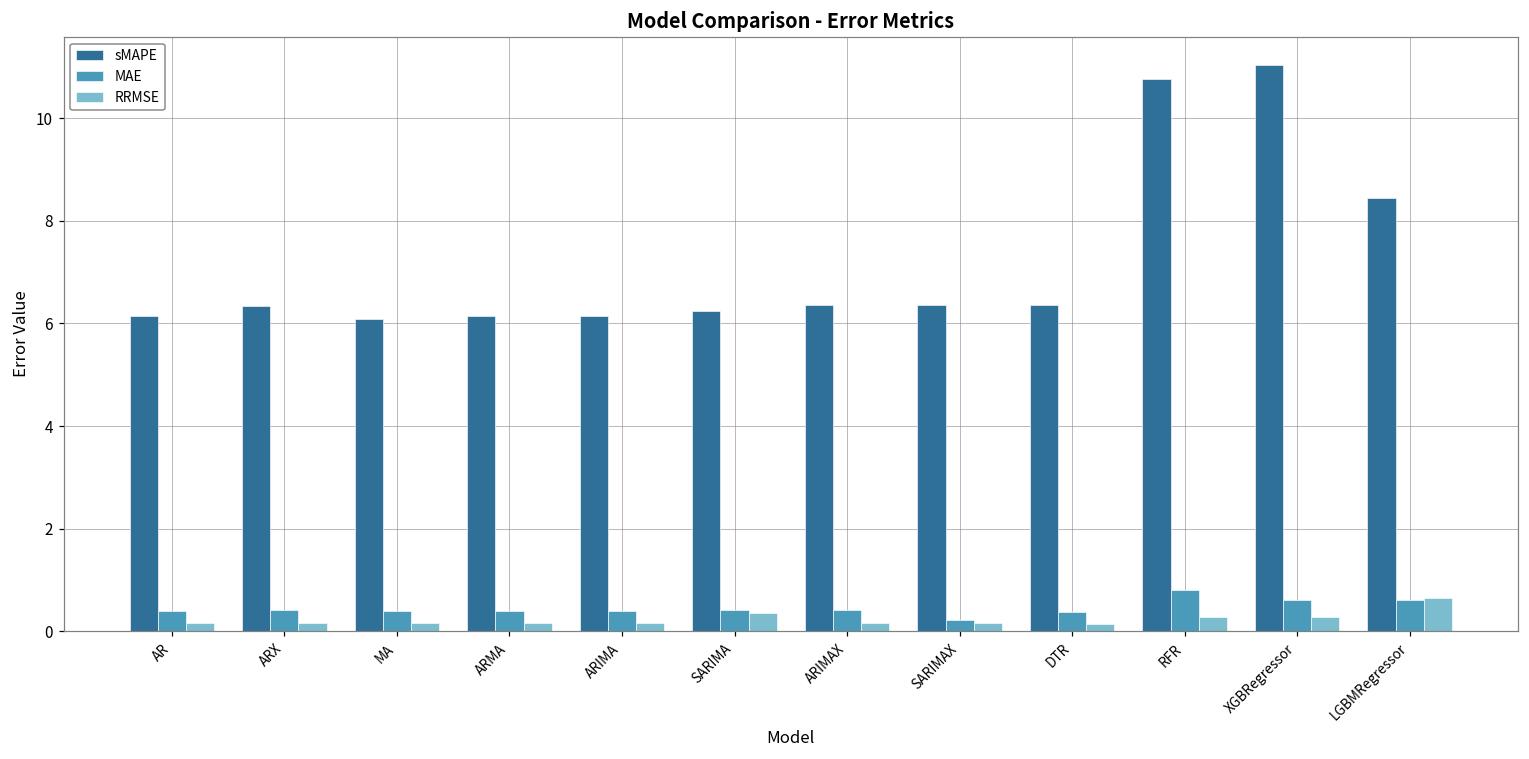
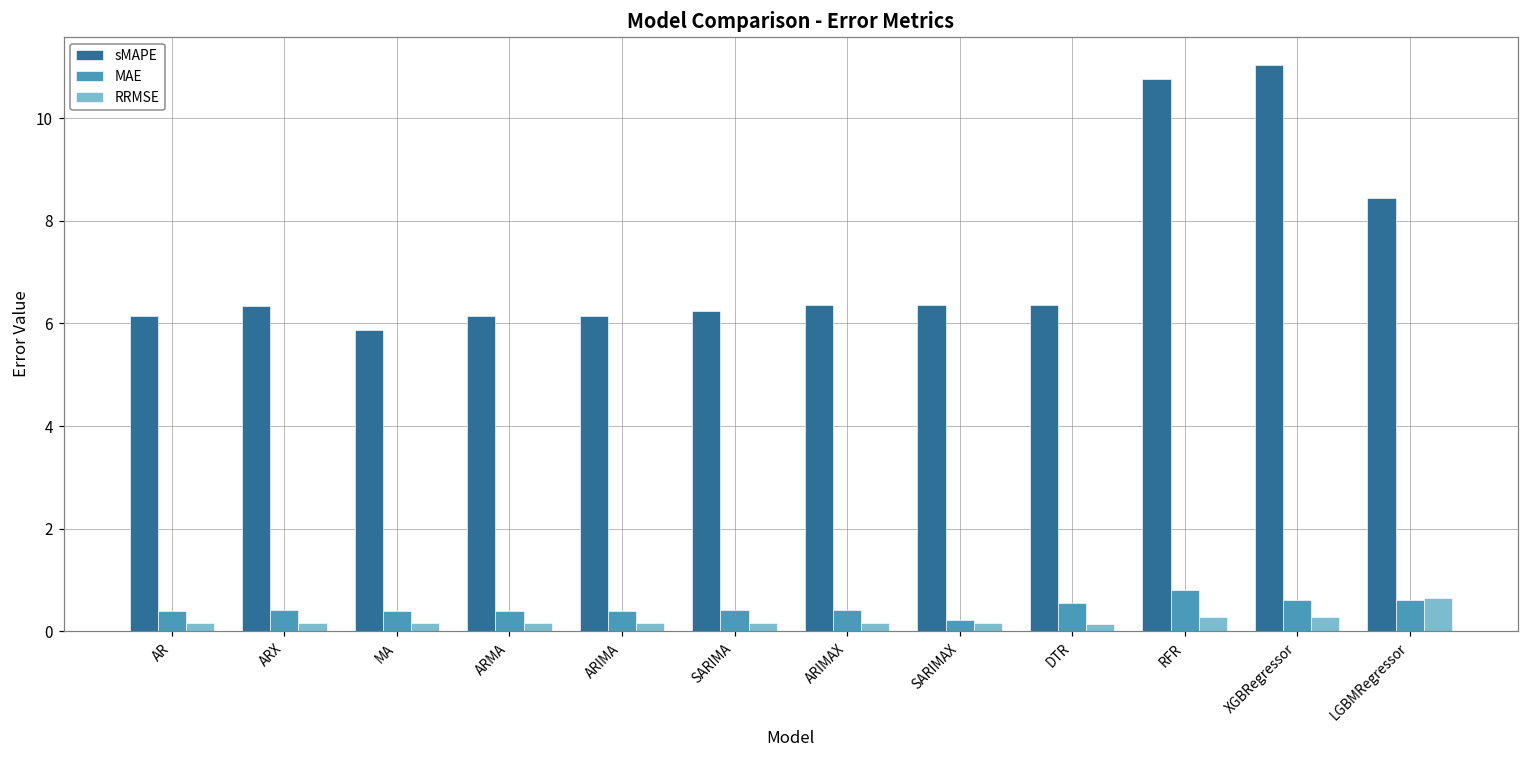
sMAPE, MA: 6.1 -> 5.9
RRMSE, SARIMA: 0.4 -> 0.2
MAE, DTR: 0.4 -> 0.6
